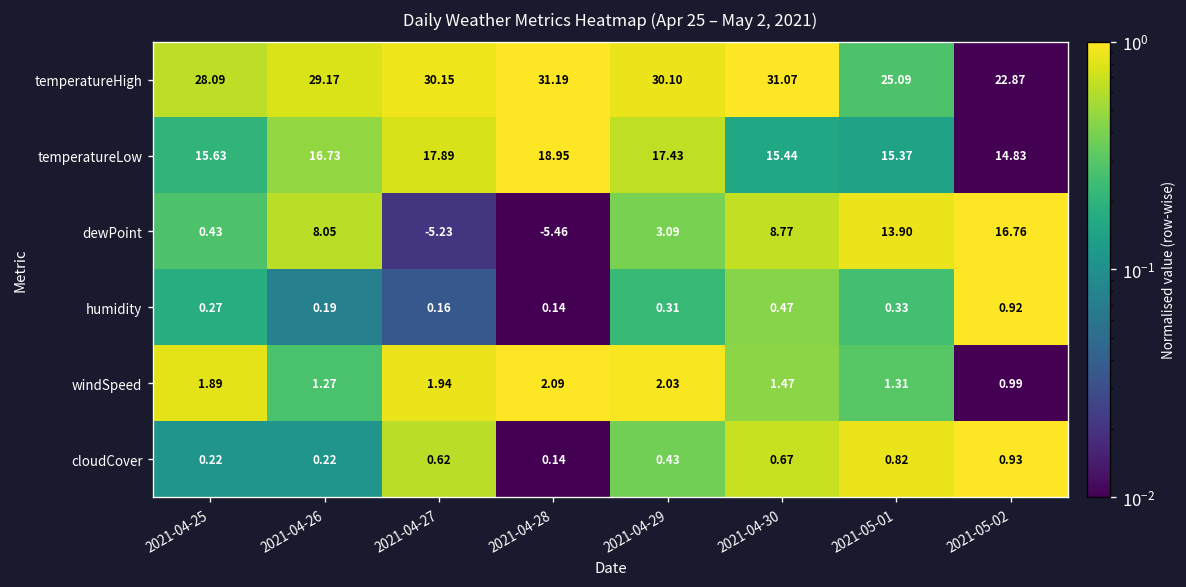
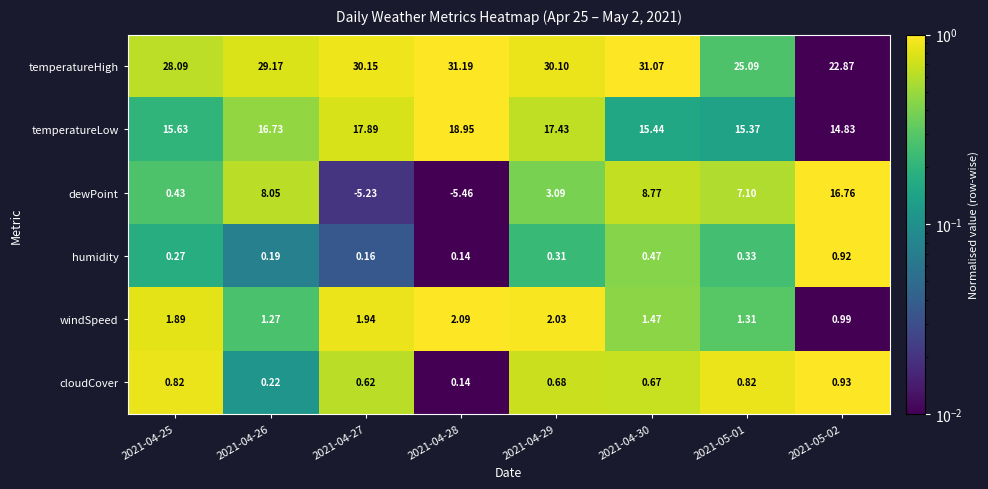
dewPoint, 2021-05-01: 13.90 -> 7.10
cloudCover, 2021-04-25: 0.22 -> 0.82
cloudCover, 2021-04-29: 0.43 -> 0.68
